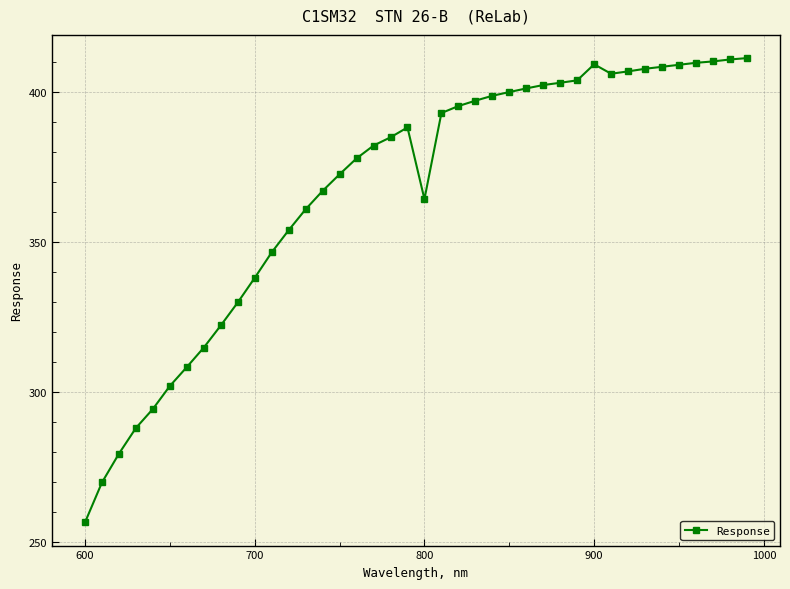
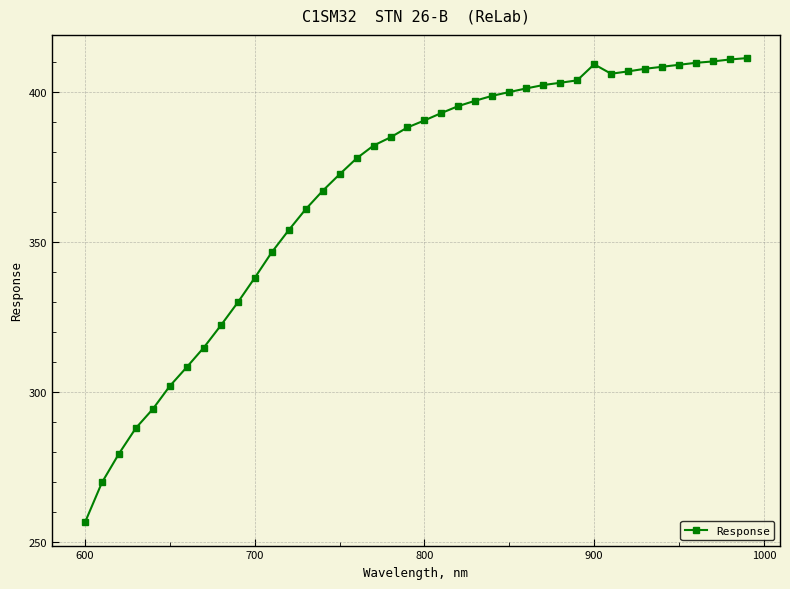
800: 364 -> 391
